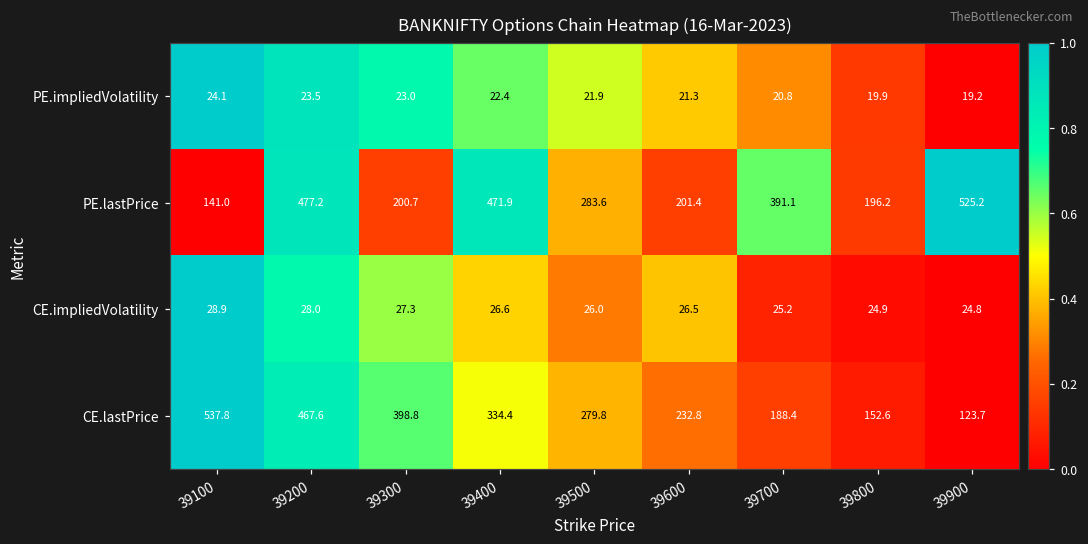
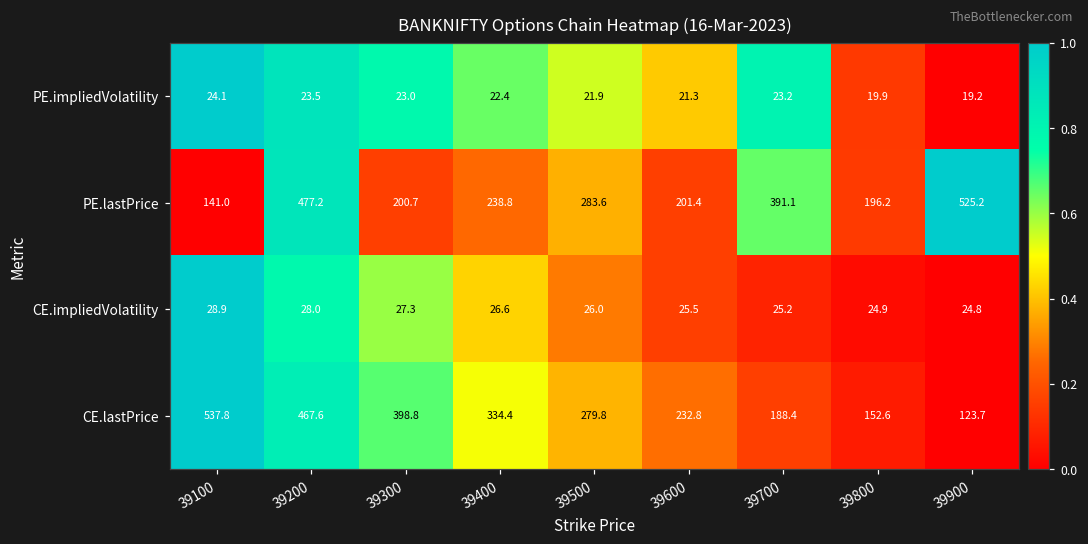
PE.impliedVolatility, 39700: 20.8 -> 23.2
PE.lastPrice, 39400: 471.9 -> 238.8
CE.impliedVolatility, 39600: 26.5 -> 25.5
